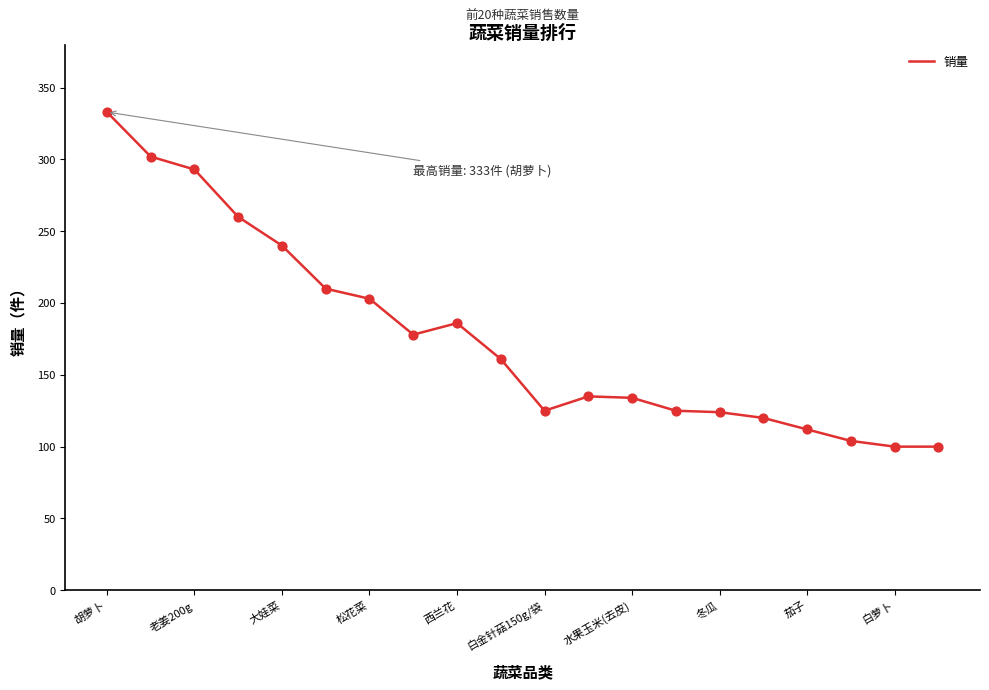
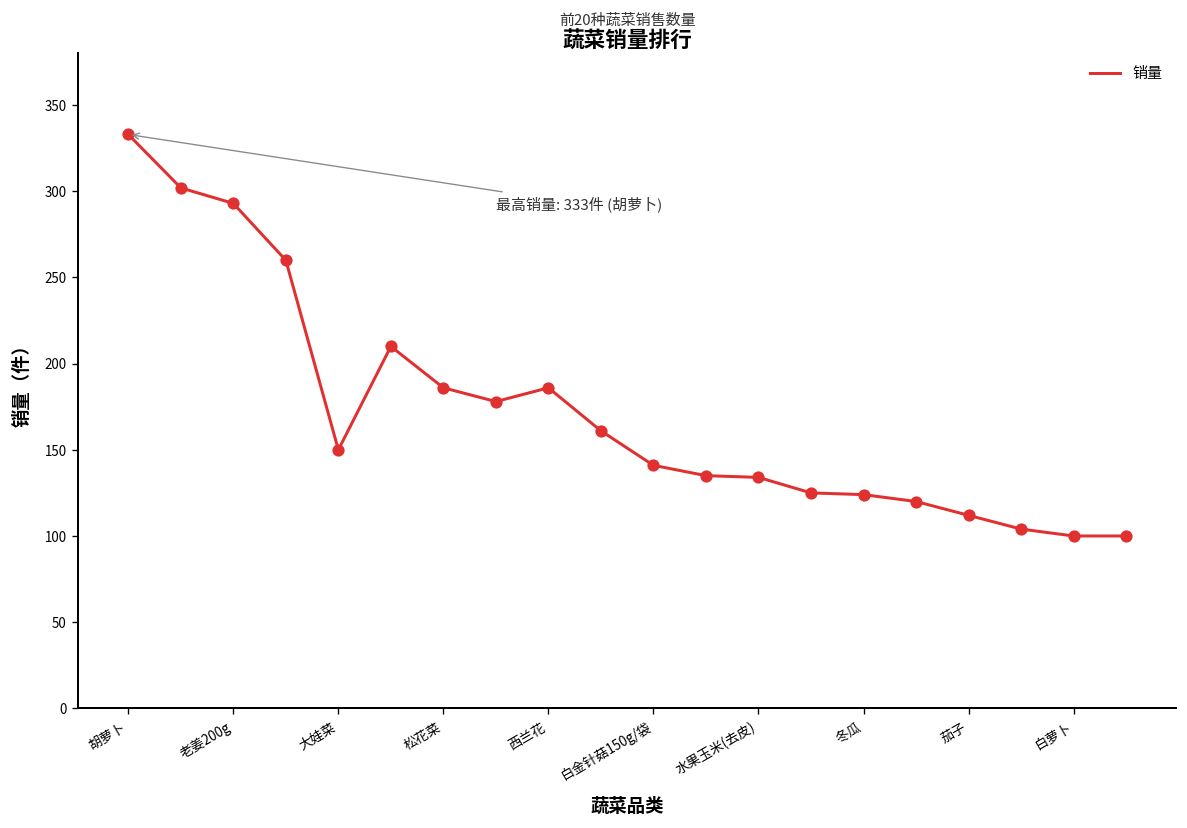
大娃菜: 240 -> 150
松花菜: 203 -> 186
白金针菇150g/袋: 125 -> 141
